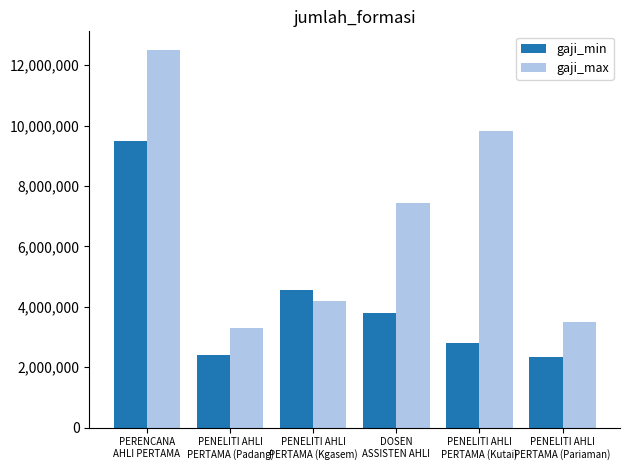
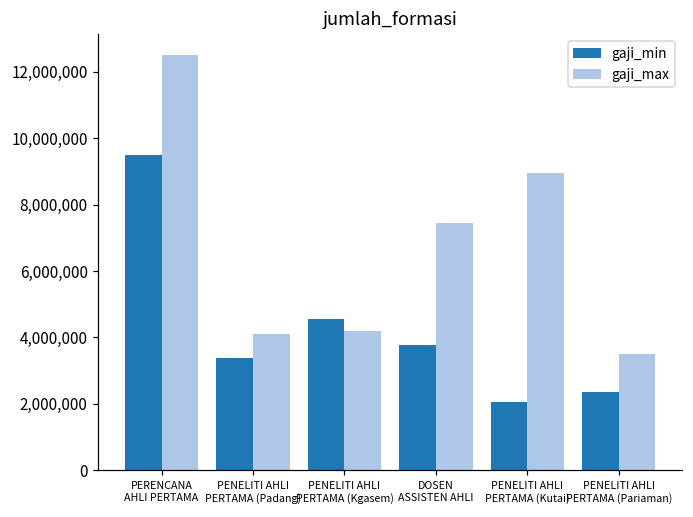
gaji_min, PENELITI AHLI PERTAMA (Padang): 2,400,000 -> 3,400,000
gaji_max, PENELITI AHLI PERTAMA (Padang): 3,300,000 -> 4,100,000
gaji_min, PENELITI AHLI PERTAMA (Kutai): 2,800,000 -> 2,100,000
gaji_max, PENELITI AHLI PERTAMA (Kutai): 9,800,000 -> 9,000,000
